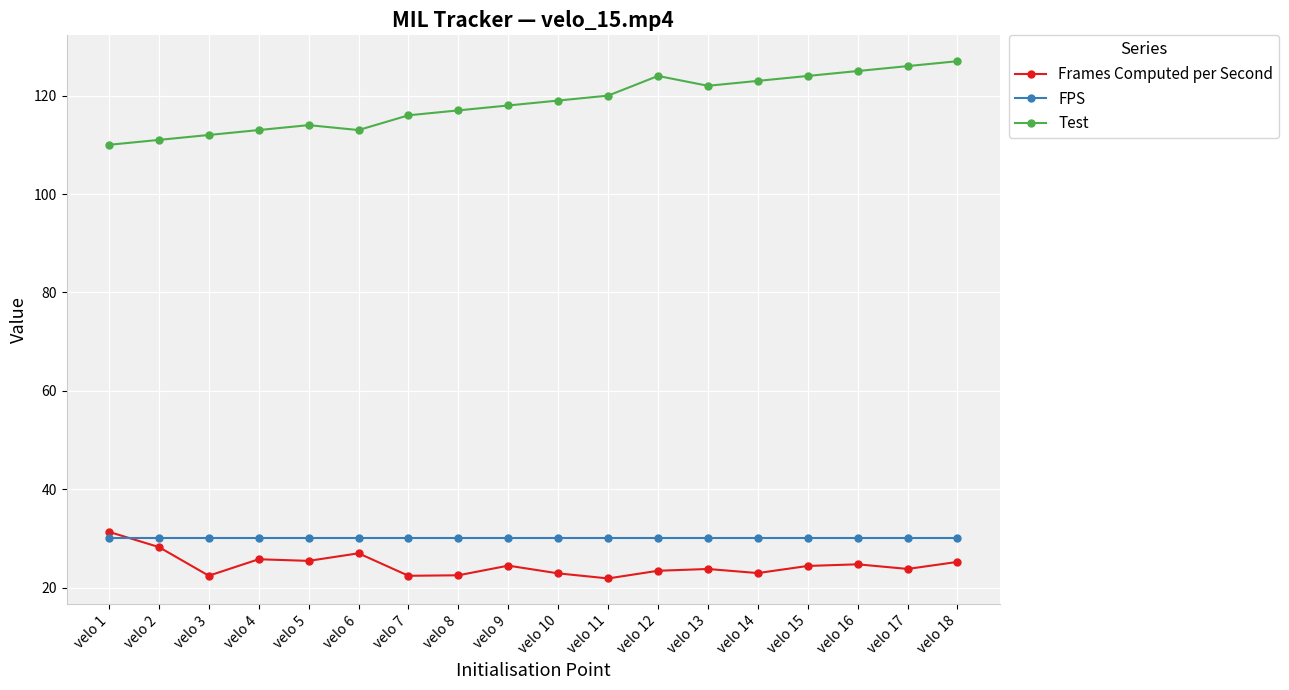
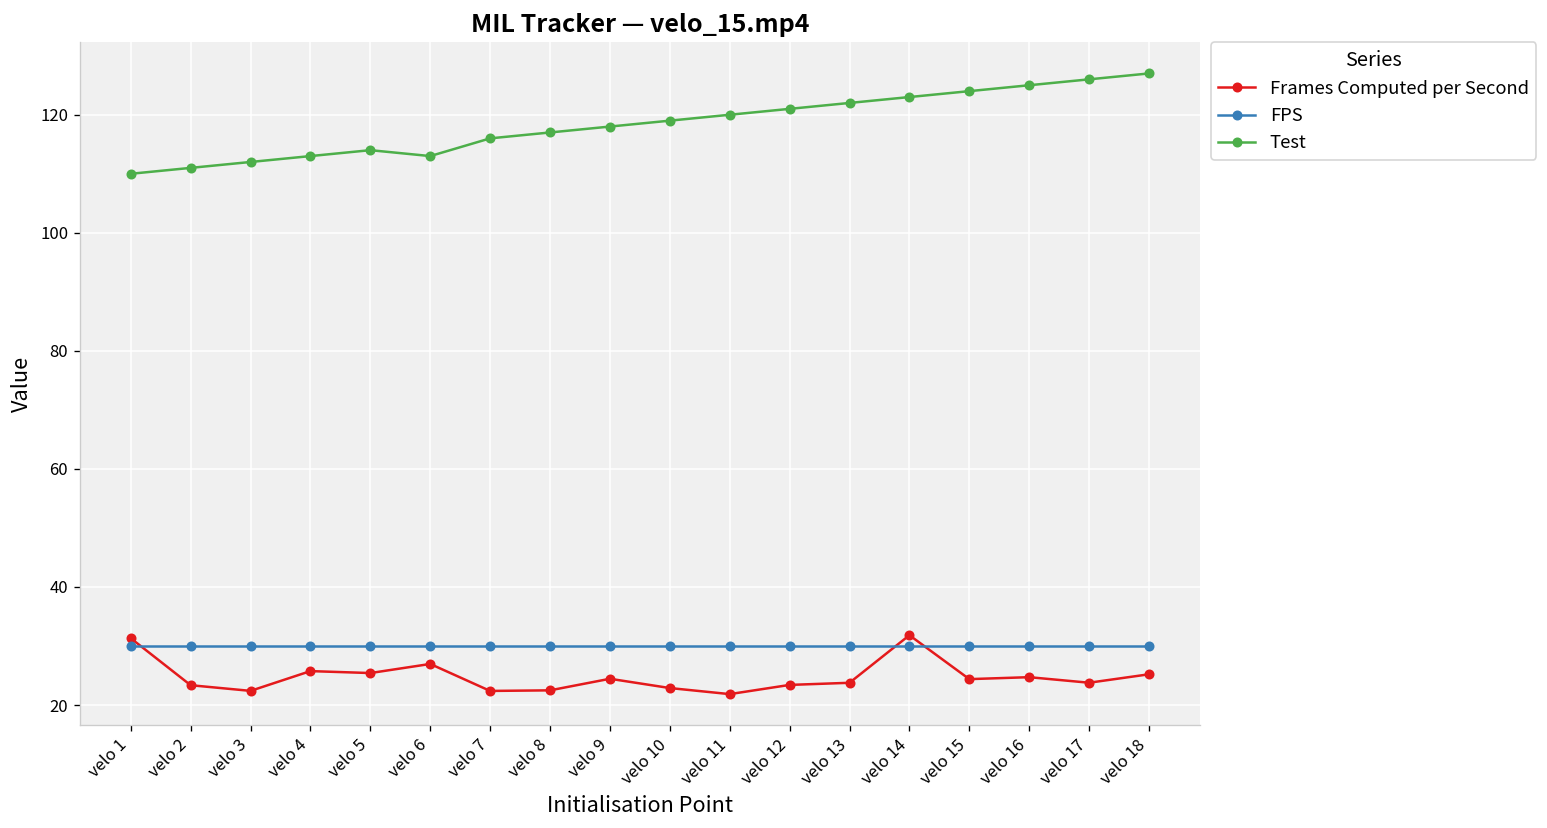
Frames Computed per Second, velo 2: 28 -> 23
Test, velo 12: 124 -> 121
Frames Computed per Second, velo 14: 23 -> 32
